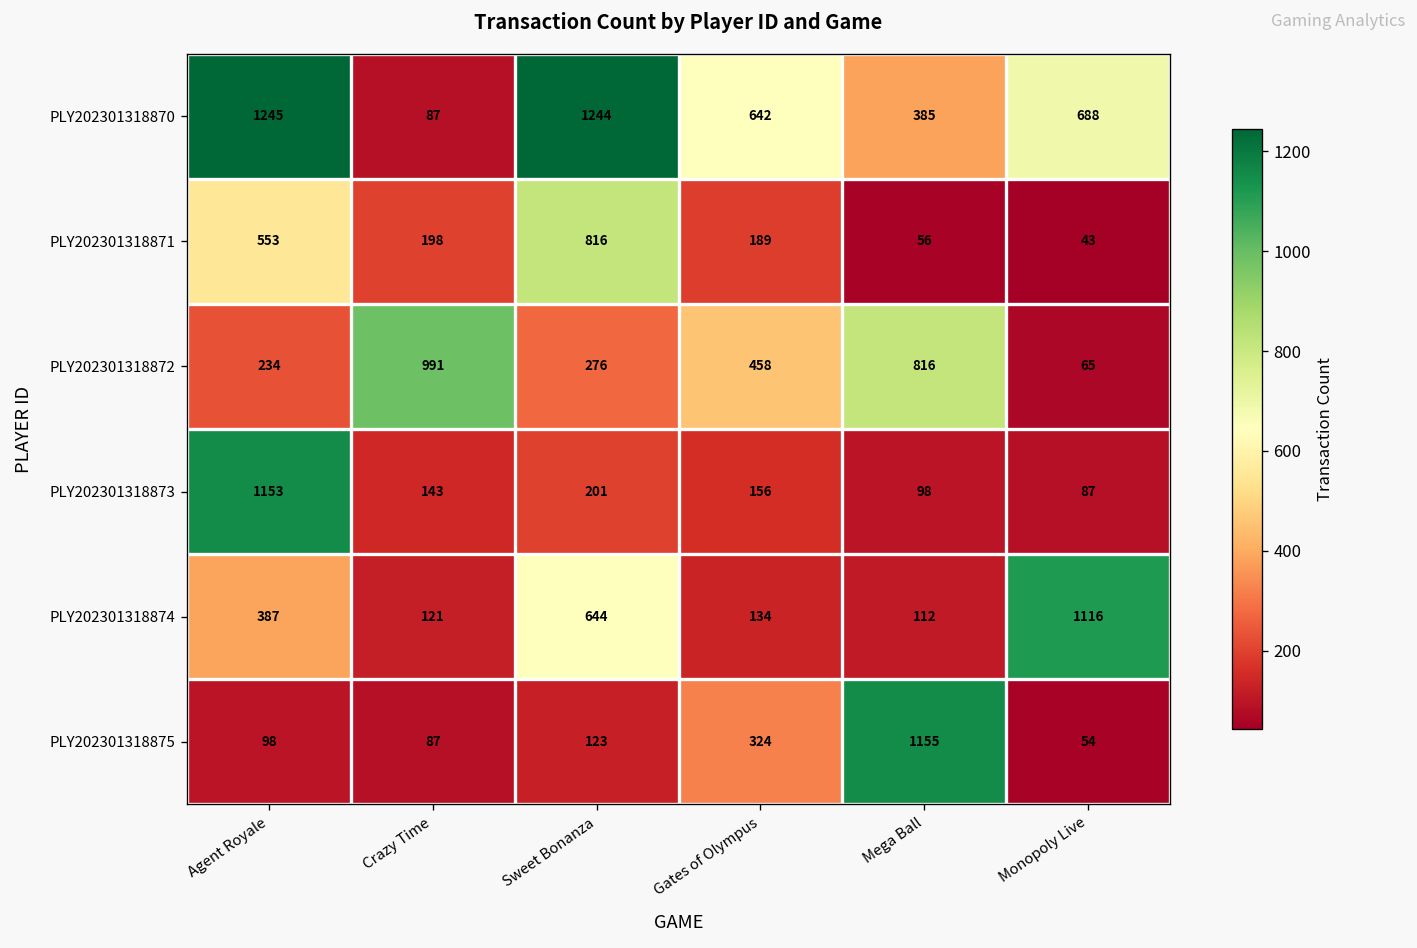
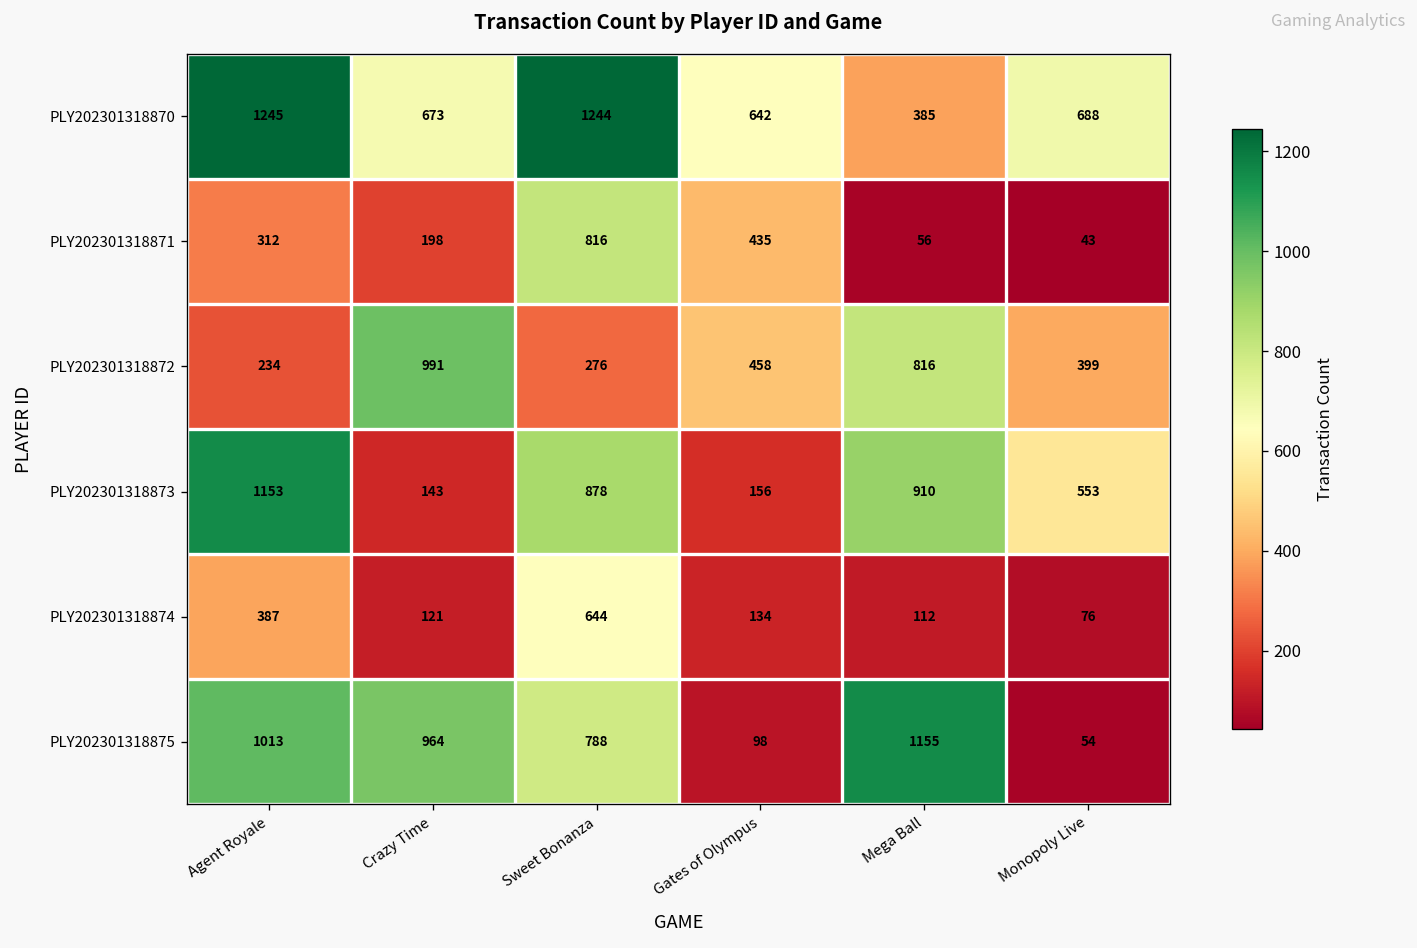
PLY202301318870, Crazy Time: 87 -> 673
PLY202301318871, Agent Royale: 553 -> 312
PLY202301318871, Gates of Olympus: 189 -> 435
PLY202301318872, Monopoly Live: 65 -> 399
PLY202301318873, Sweet Bonanza: 201 -> 878
PLY202301318873, Mega Ball: 98 -> 910
PLY202301318873, Monopoly Live: 87 -> 553
PLY202301318874, Monopoly Live: 1116 -> 76
PLY202301318875, Agent Royale: 98 -> 1013
PLY202301318875, Crazy Time: 87 -> 964
PLY202301318875, Sweet Bonanza: 123 -> 788
PLY202301318875, Gates of Olympus: 324 -> 98
